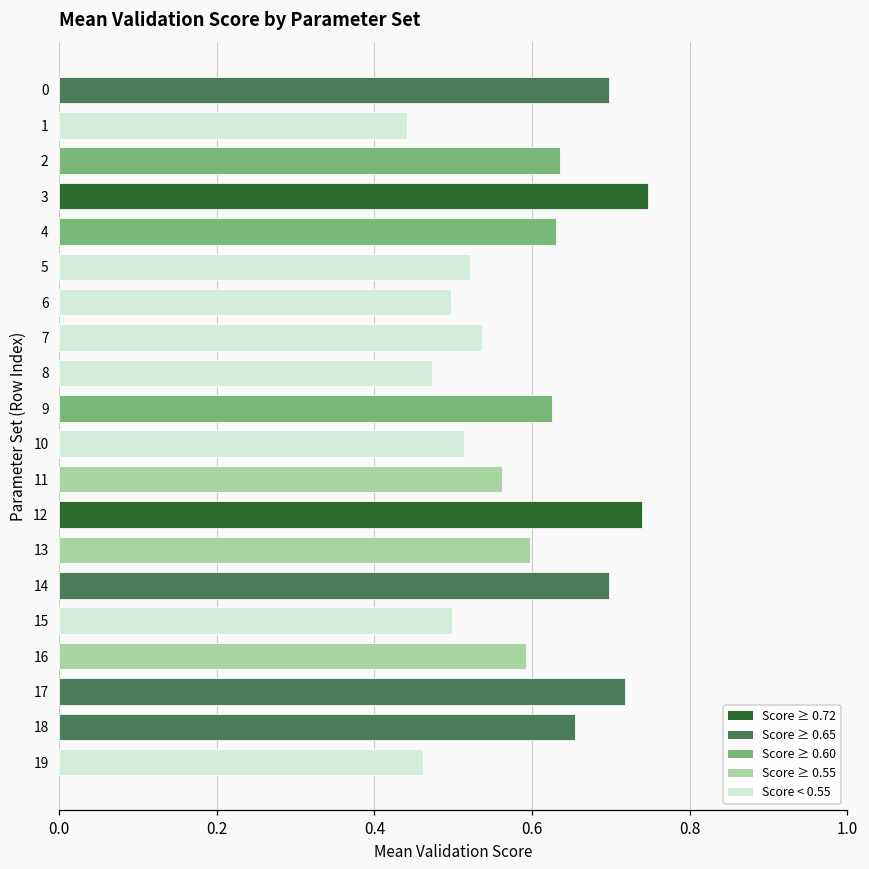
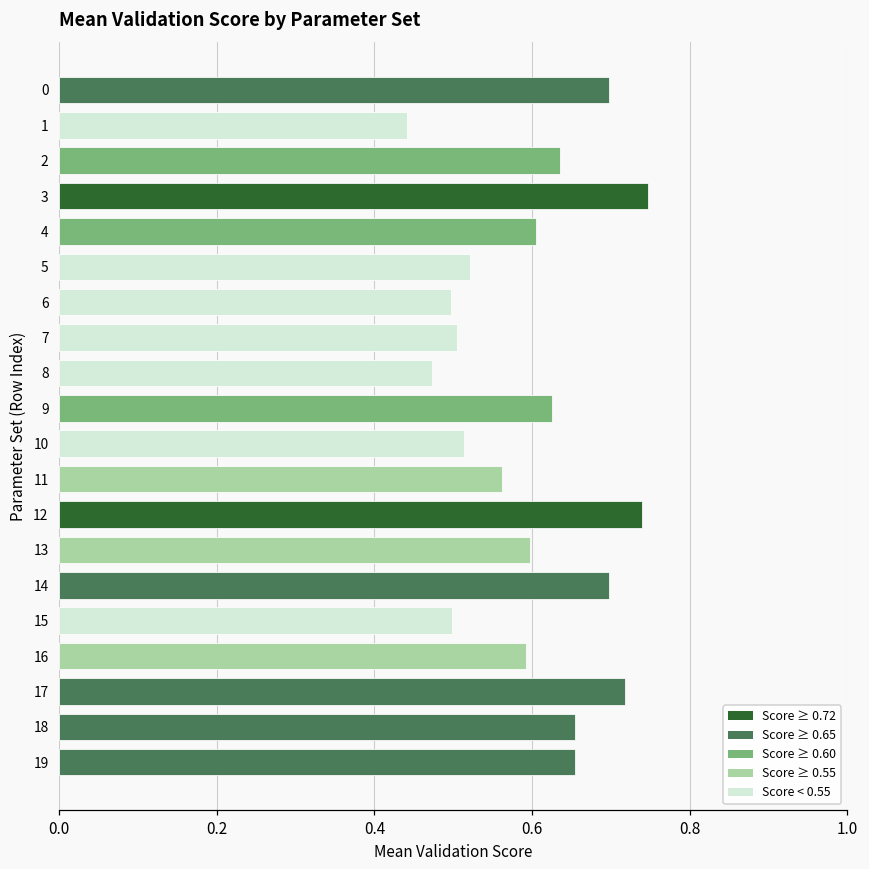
4: 0.63 -> 0.61
7: 0.54 -> 0.50
19: 0.46 -> 0.65
